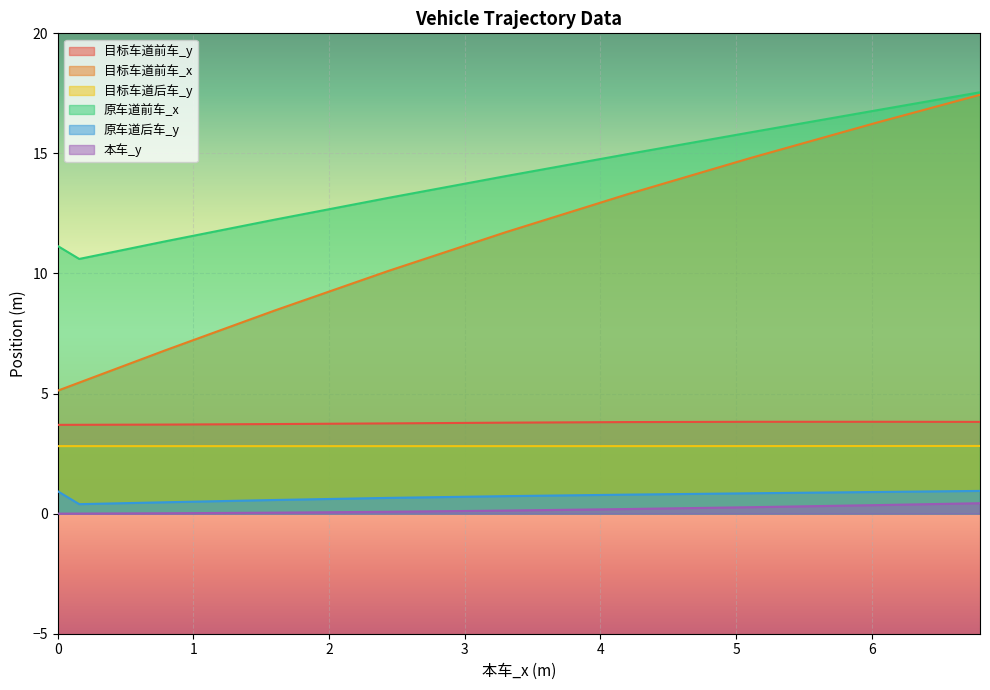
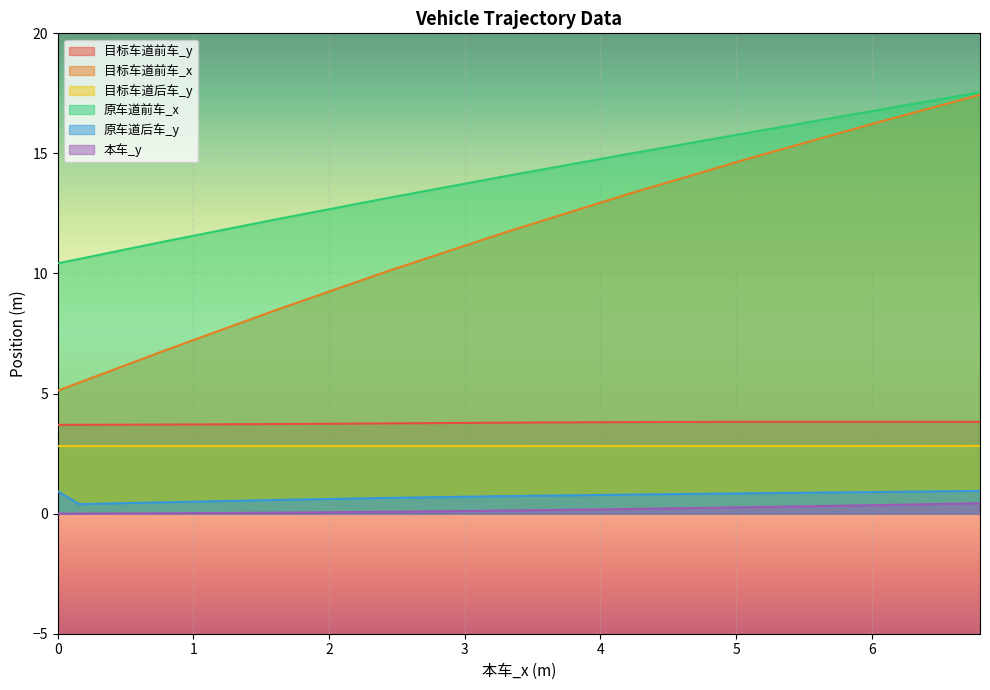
原车道前车_x, 0: 11.1 -> 10.4
